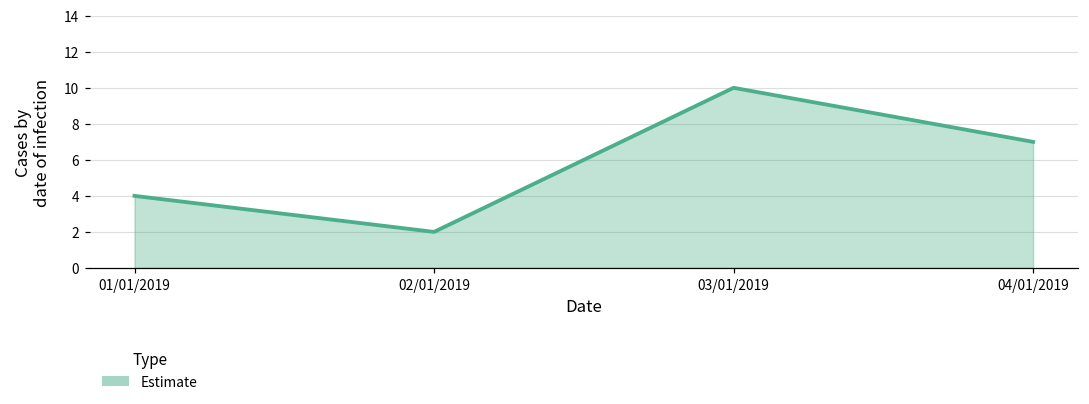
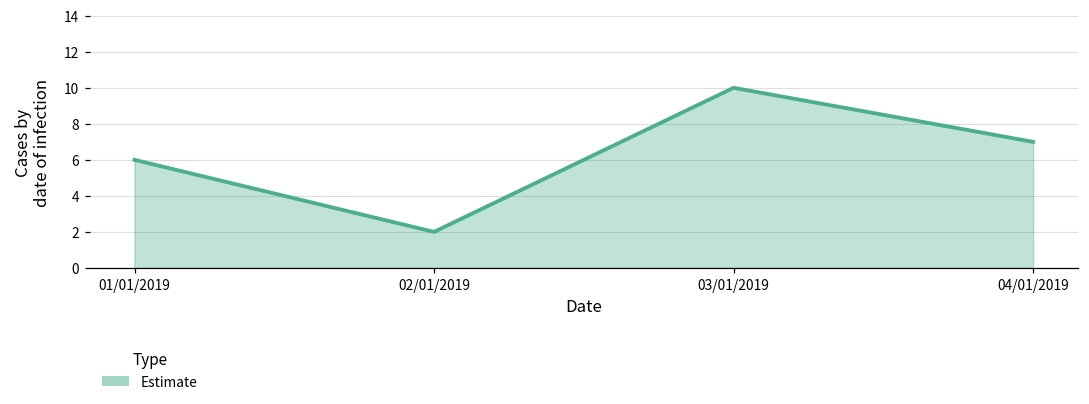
01/01/2019: 4 -> 6
